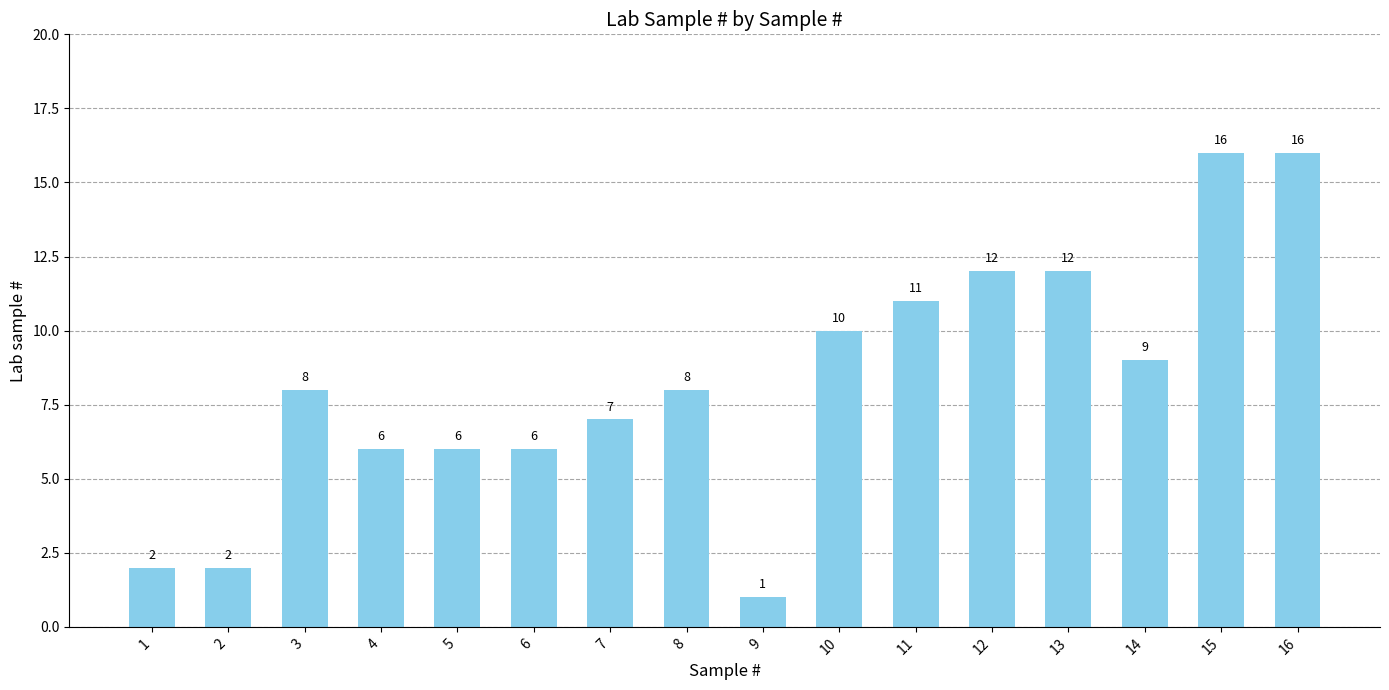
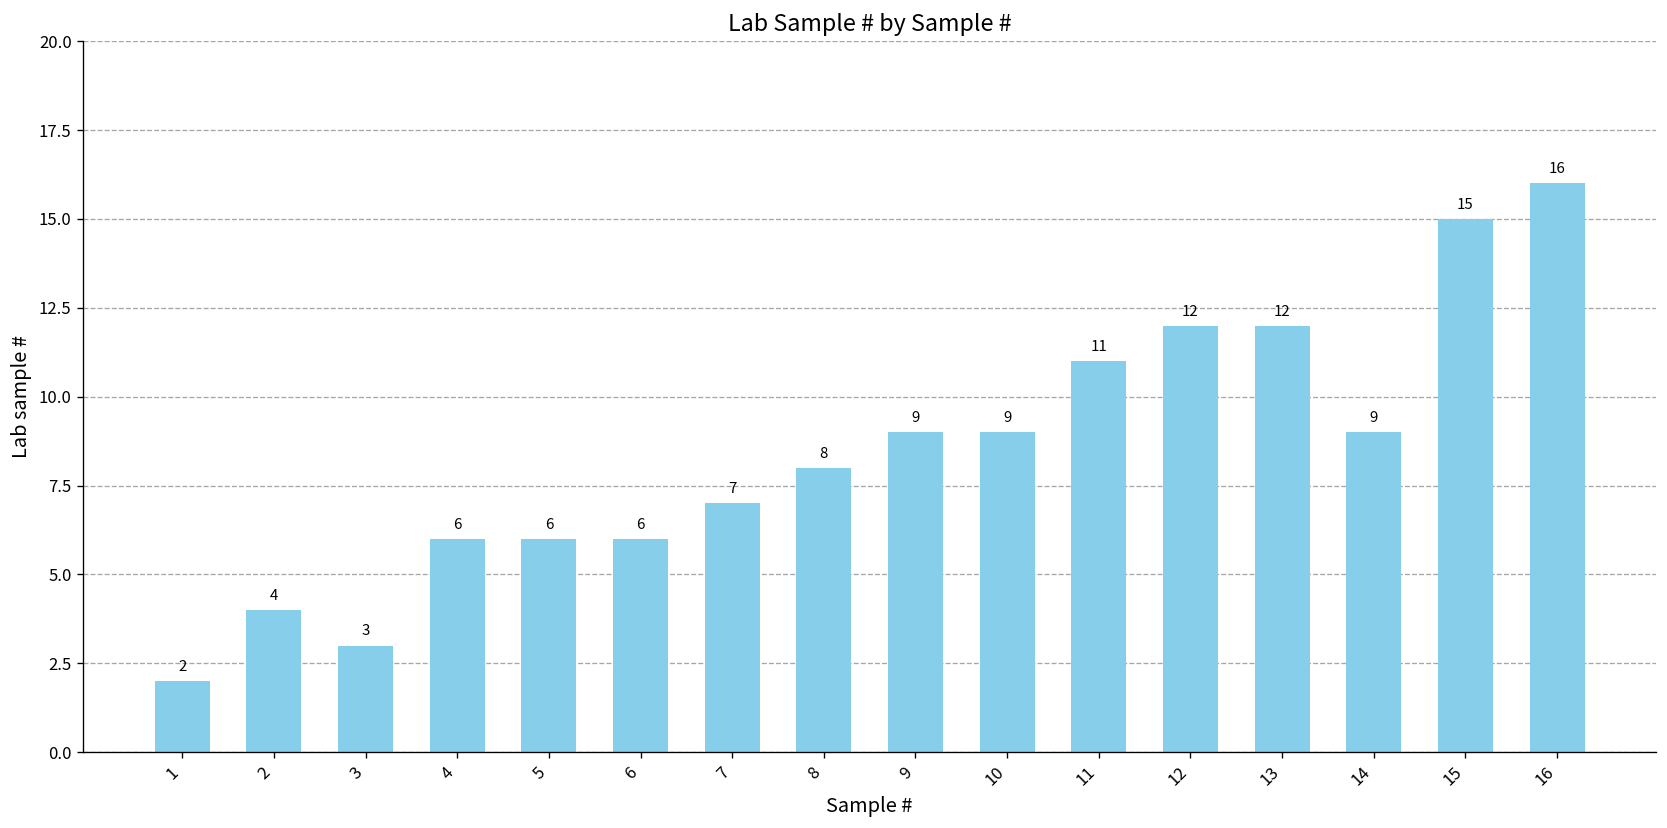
2: 2 -> 4
3: 8 -> 3
9: 1 -> 9
10: 10 -> 9
15: 16 -> 15
